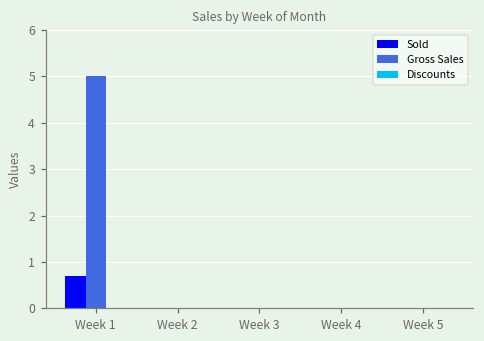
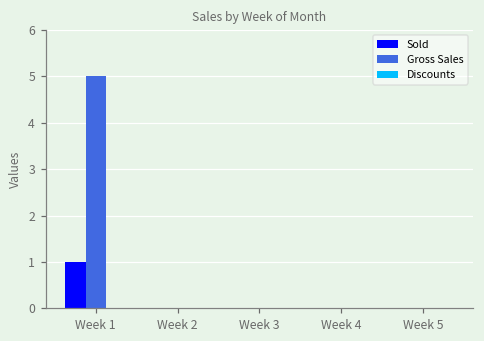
Sold, Week 1: 0.7 -> 1.0
